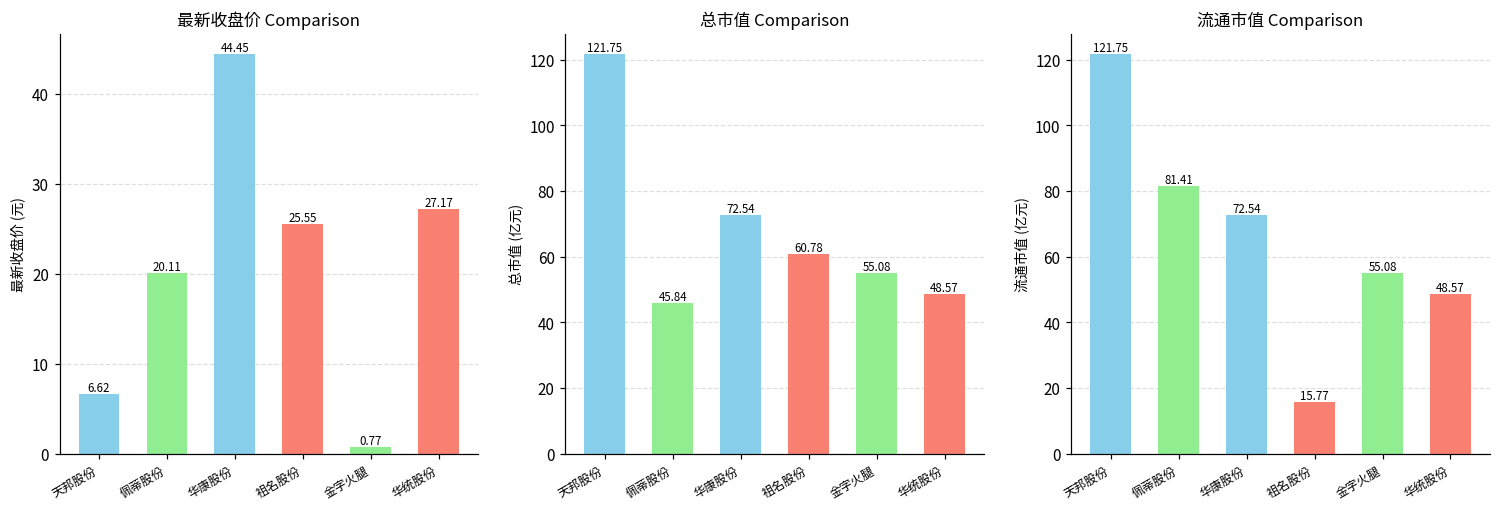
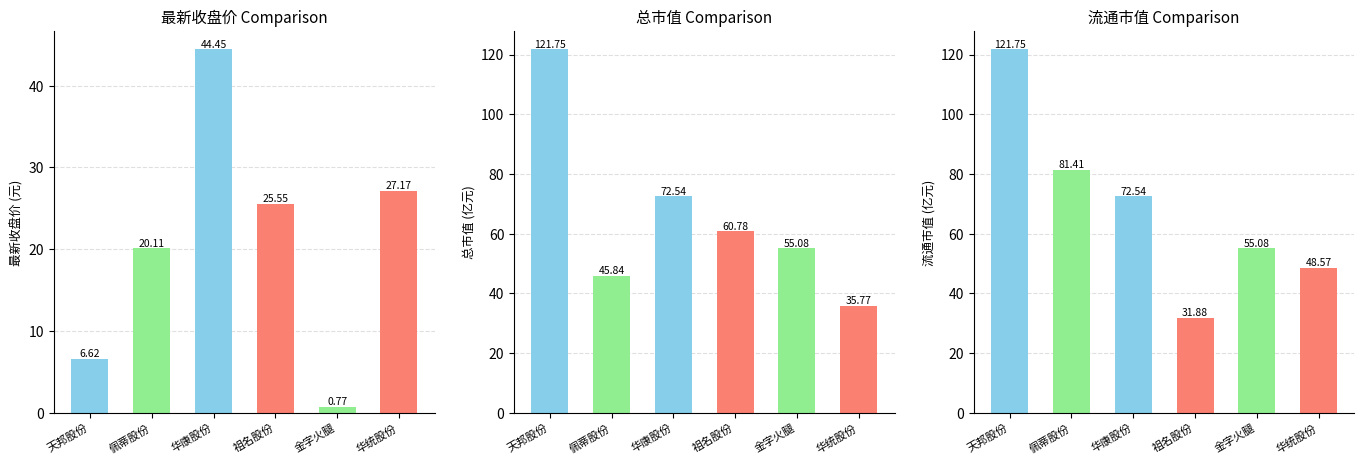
总市值 Comparison, 华统股份: 48.57 -> 35.77
流通市值 Comparison, 祖名股份: 15.77 -> 31.88
